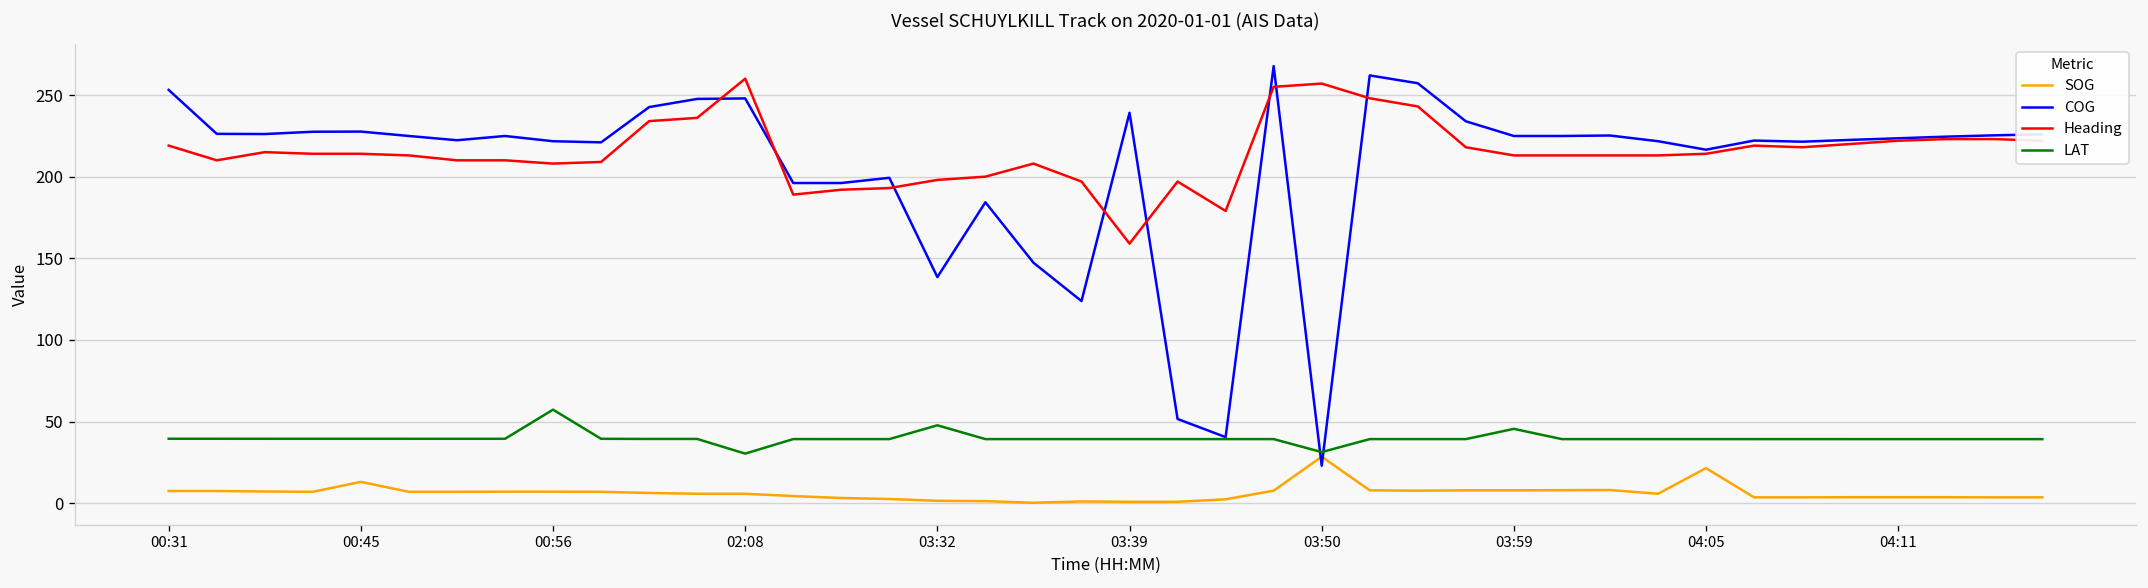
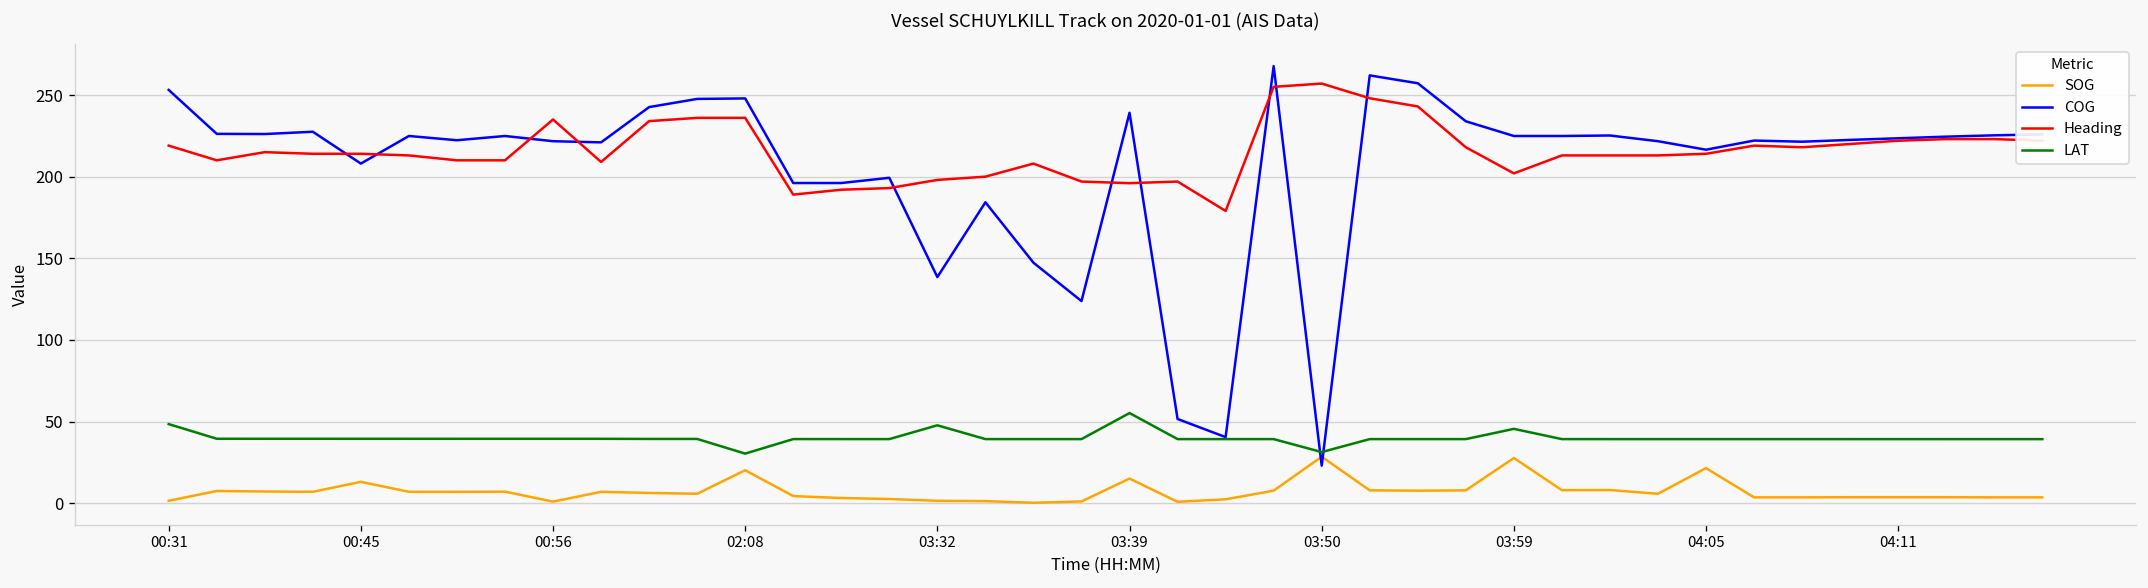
SOG, 00:31: 8 -> 2
LAT, 00:31: 39 -> 48
COG, 00:45: 228 -> 208
SOG, 00:56: 7 -> 1
Heading, 00:56: 208 -> 235
LAT, 00:56: 57 -> 39
SOG, 02:08: 6 -> 20
Heading, 02:08: 260 -> 236
SOG, 03:39: 1 -> 15
Heading, 03:39: 159 -> 196
LAT, 03:39: 39 -> 55
SOG, 03:59: 8 -> 28
Heading, 03:59: 213 -> 202
